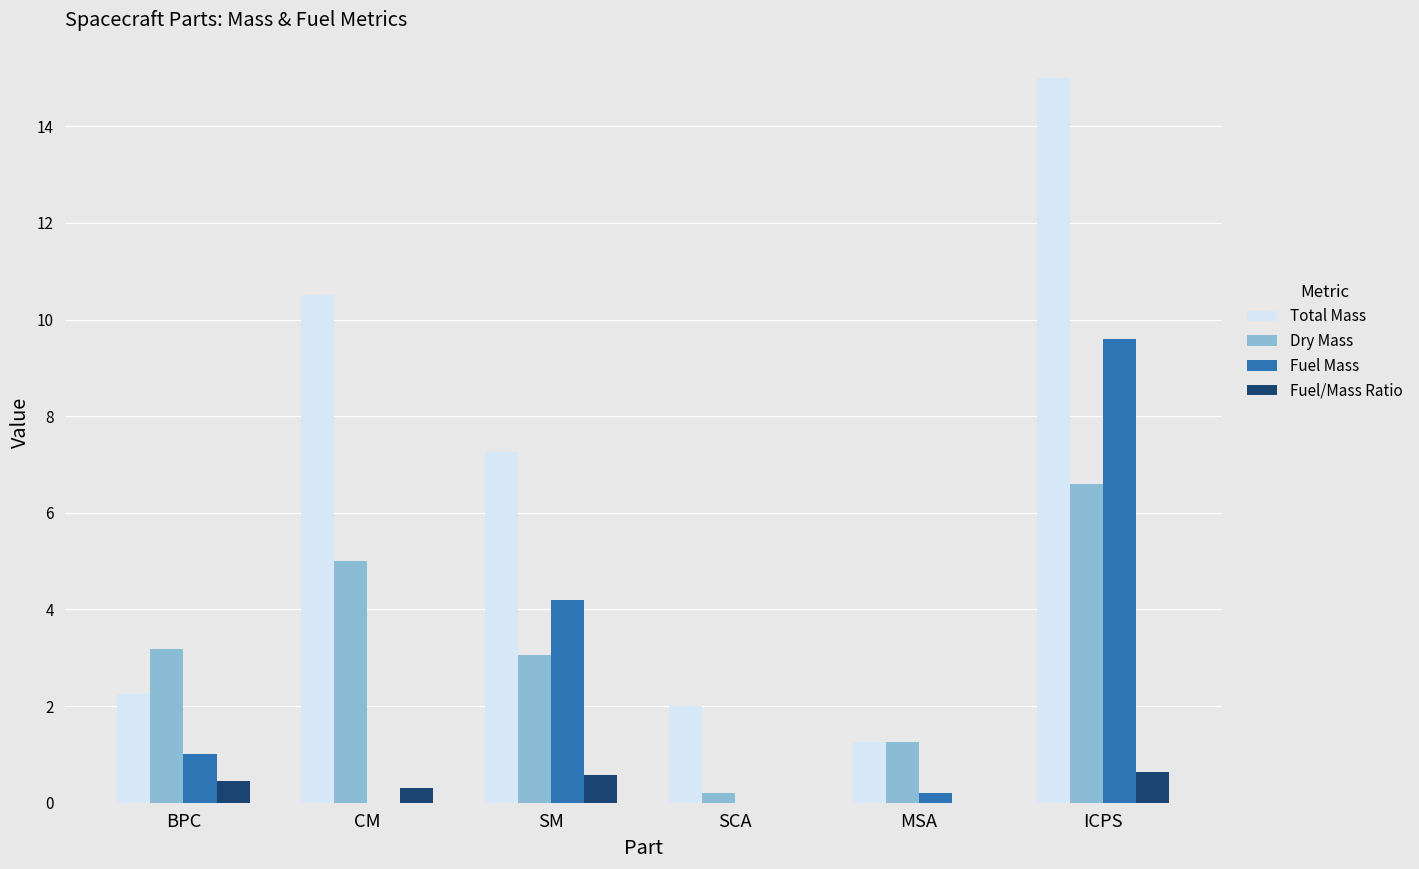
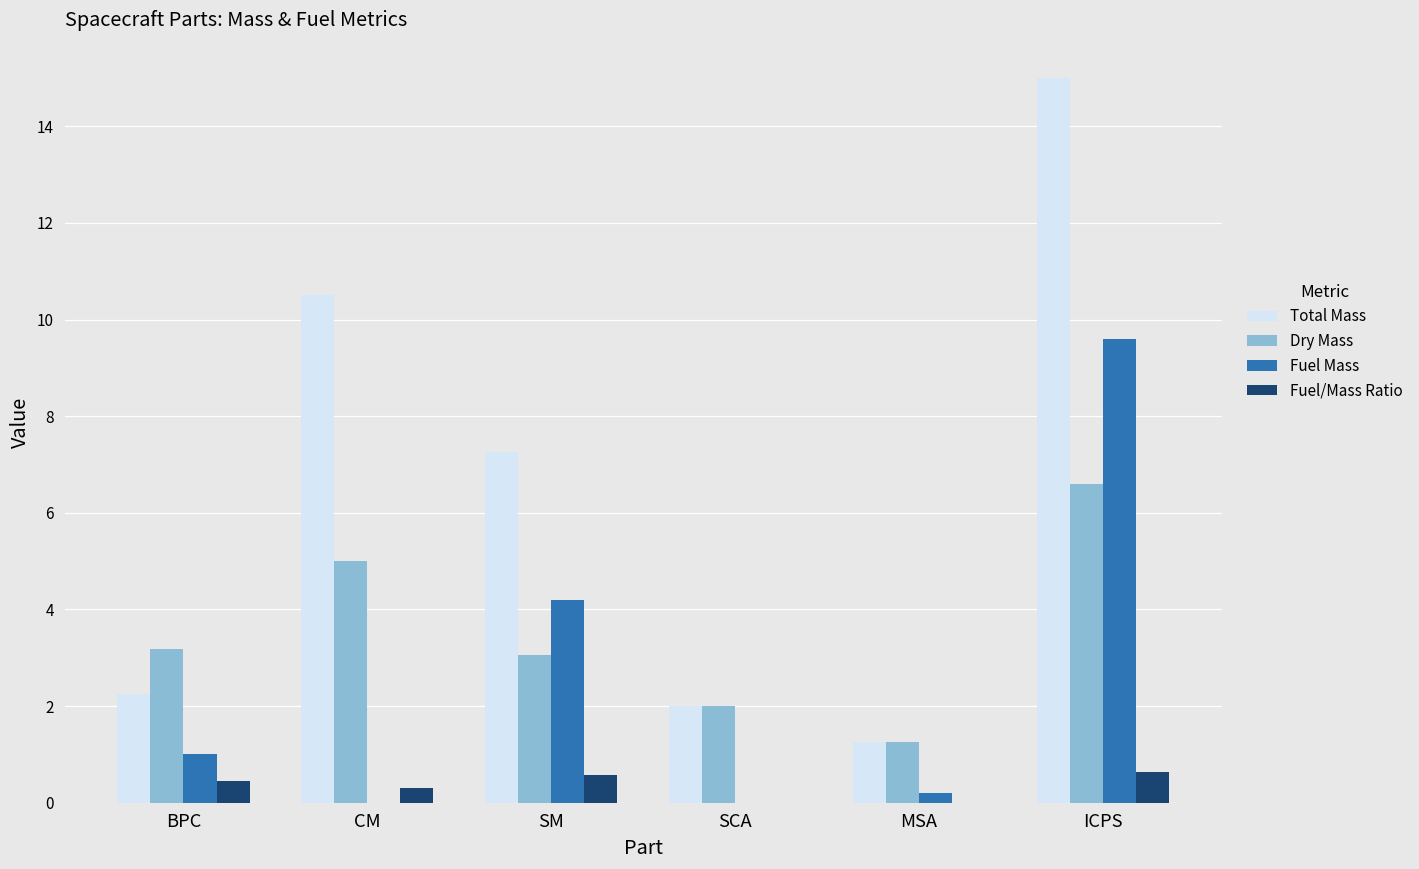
Dry Mass, SCA: 0.2 -> 2.0
